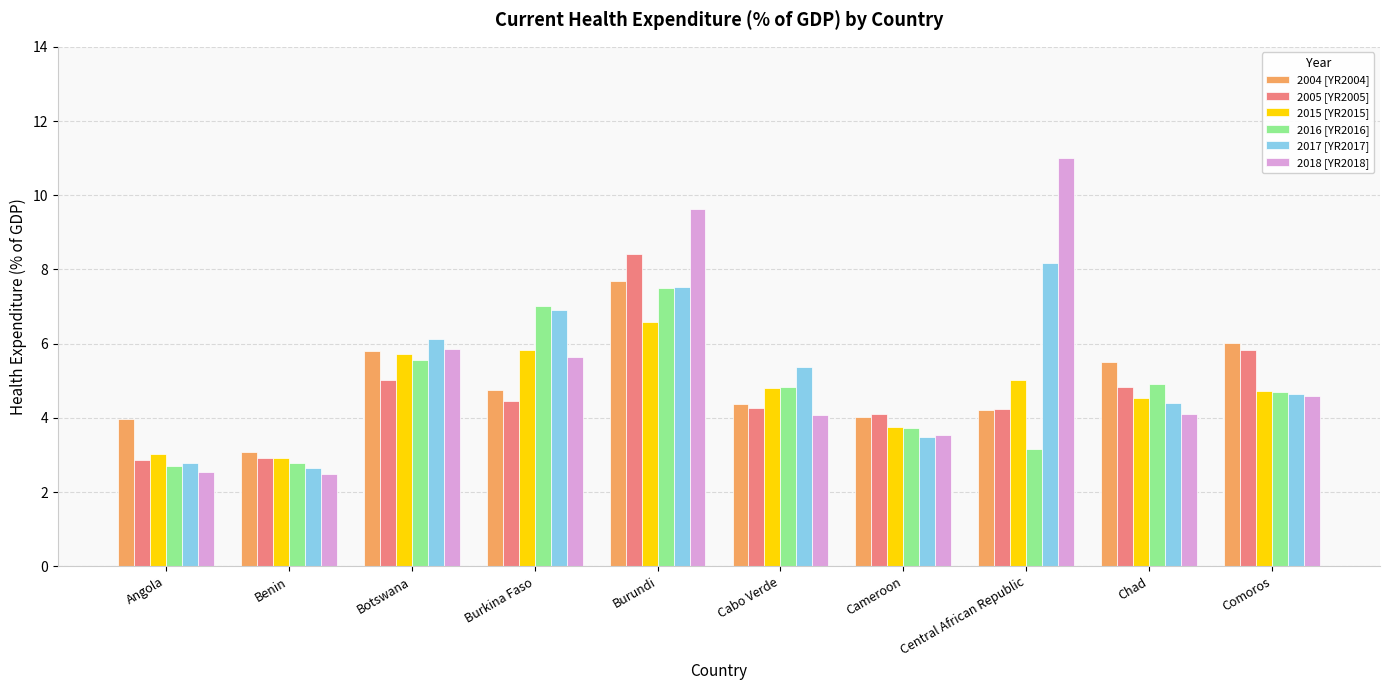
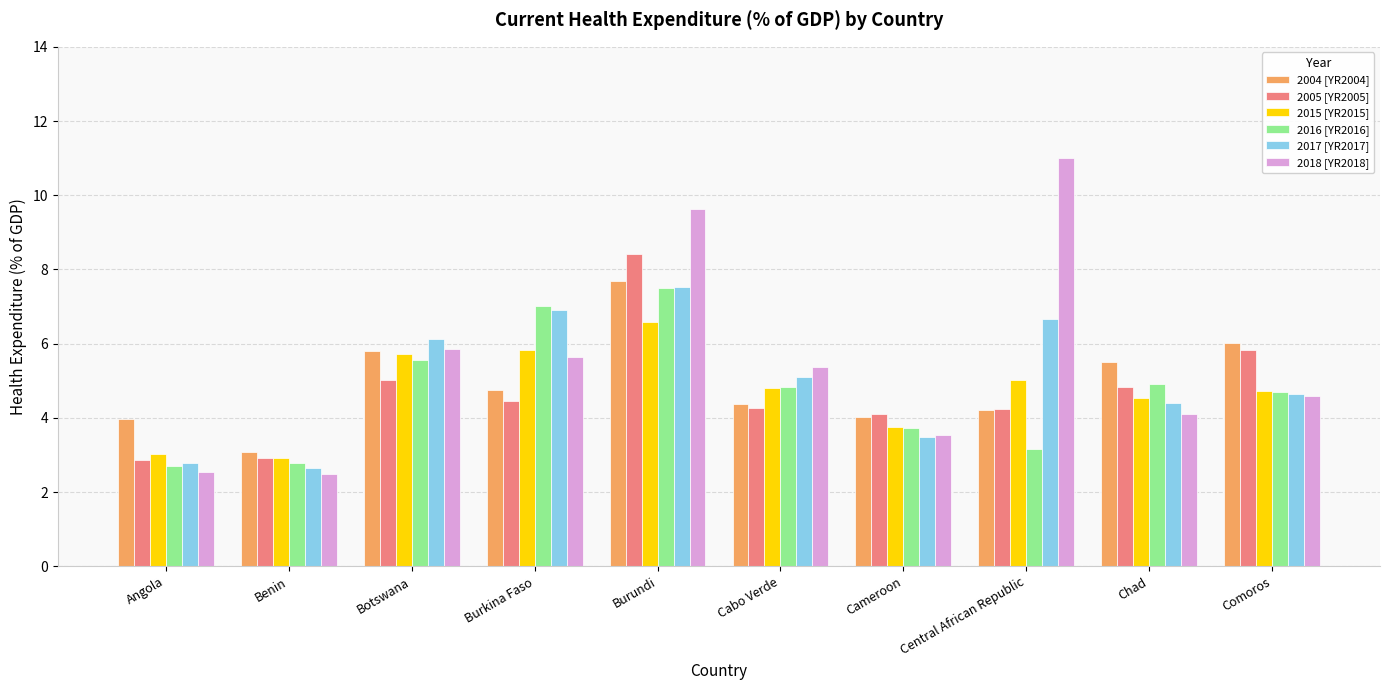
2017 [YR2017], Cabo Verde: 5.4 -> 5.1
2018 [YR2018], Cabo Verde: 4.1 -> 5.4
2017 [YR2017], Central African Republic: 8.2 -> 6.7
